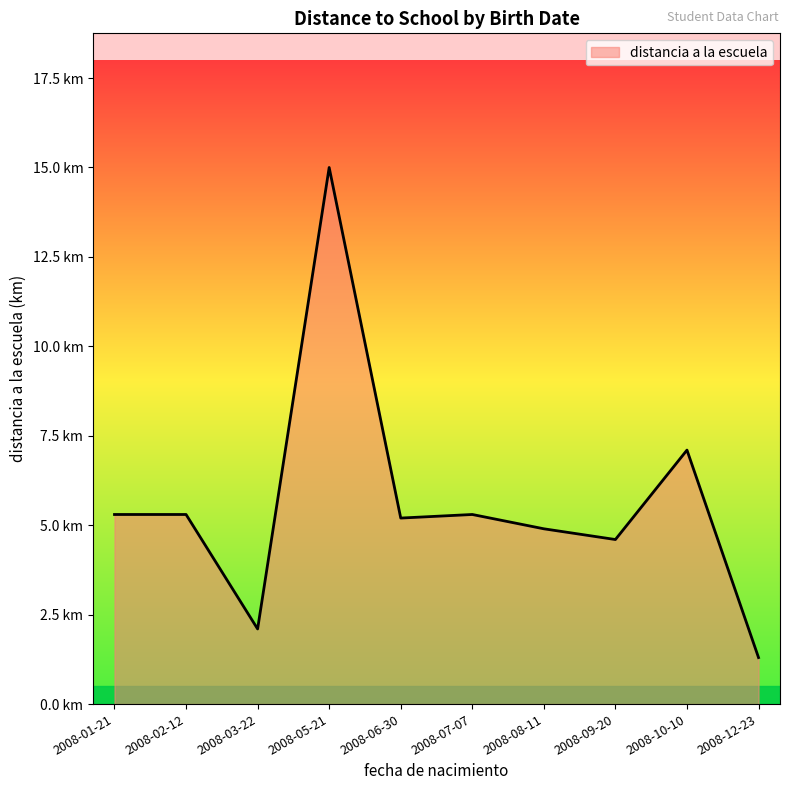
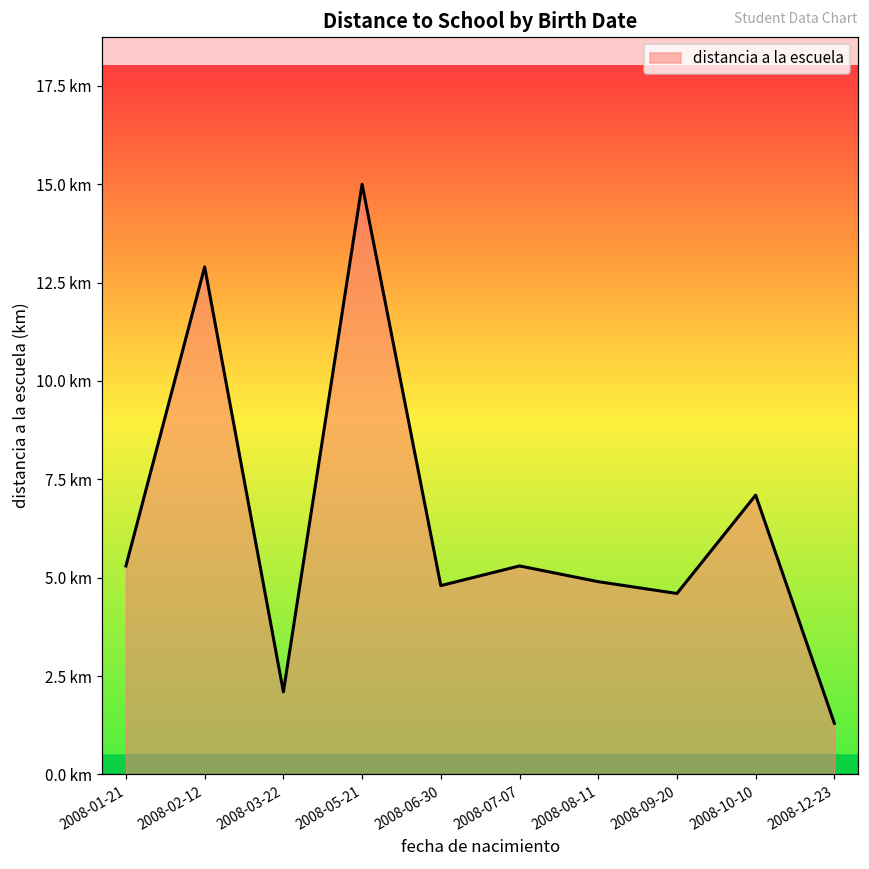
2008-02-12: 5.3 km -> 12.9 km
2008-06-30: 5.2 km -> 4.8 km
